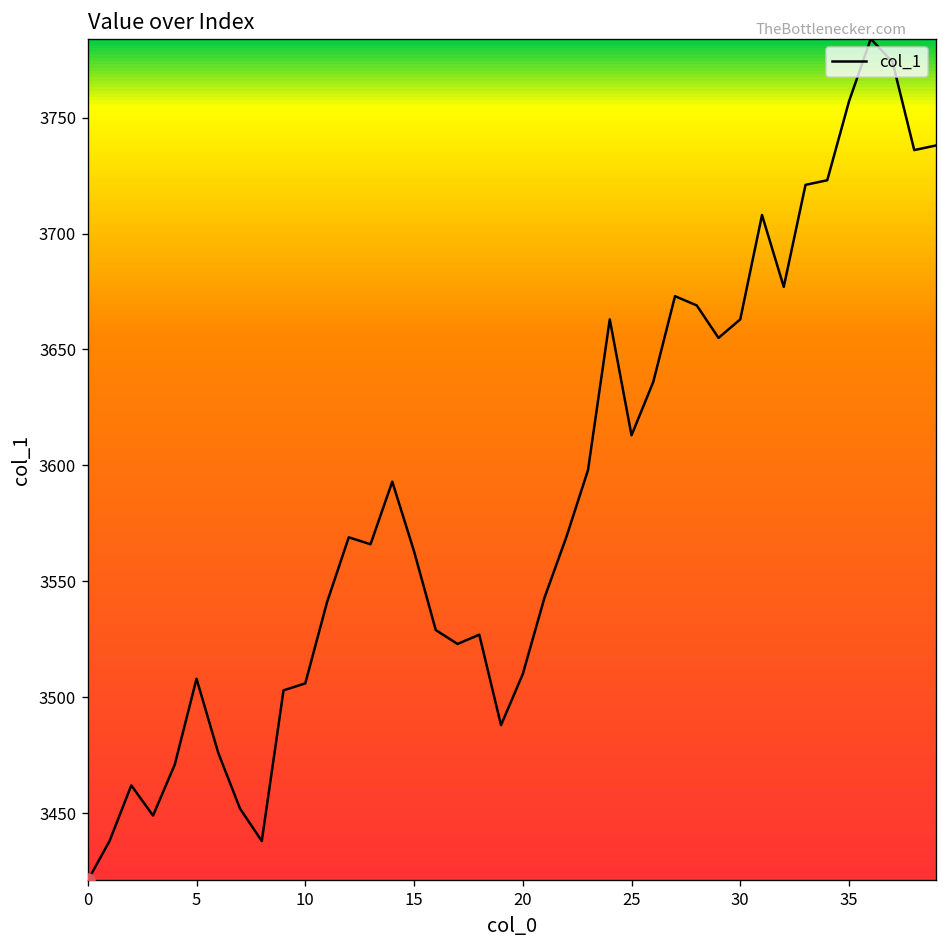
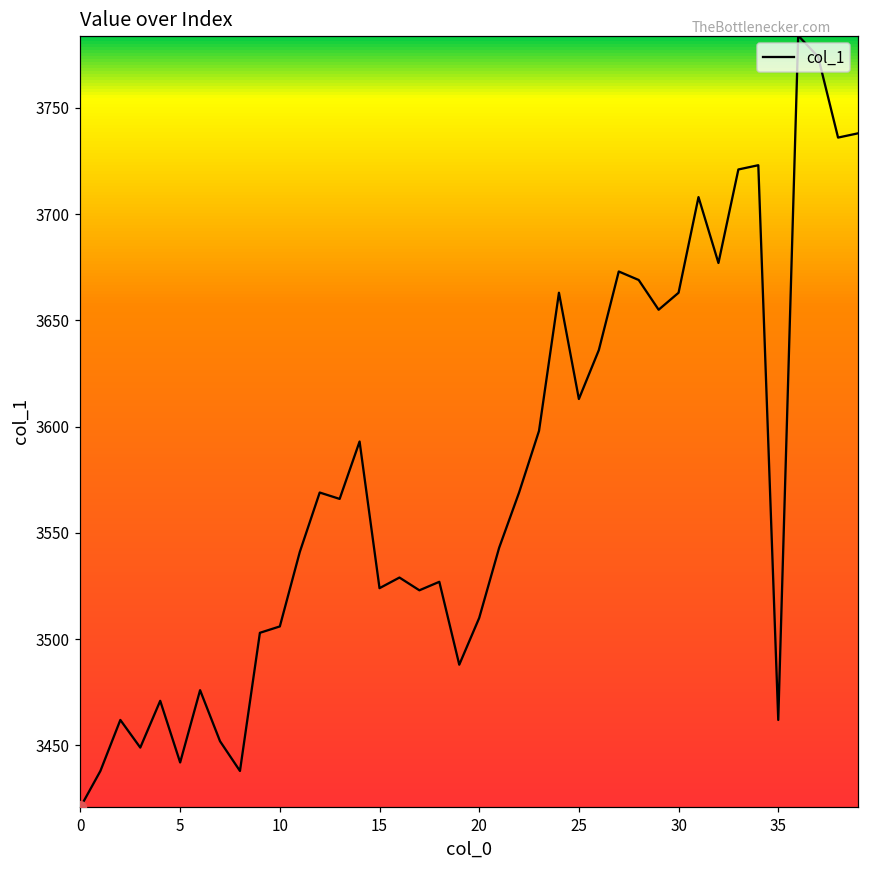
col_1, 5: 3508 -> 3442
col_1, 15: 3563 -> 3524
col_1, 35: 3757 -> 3462
